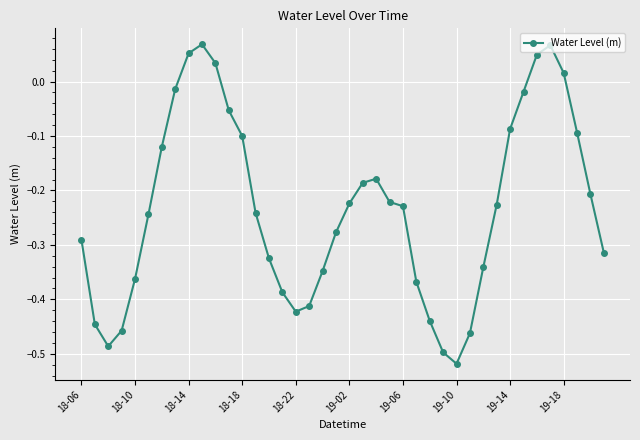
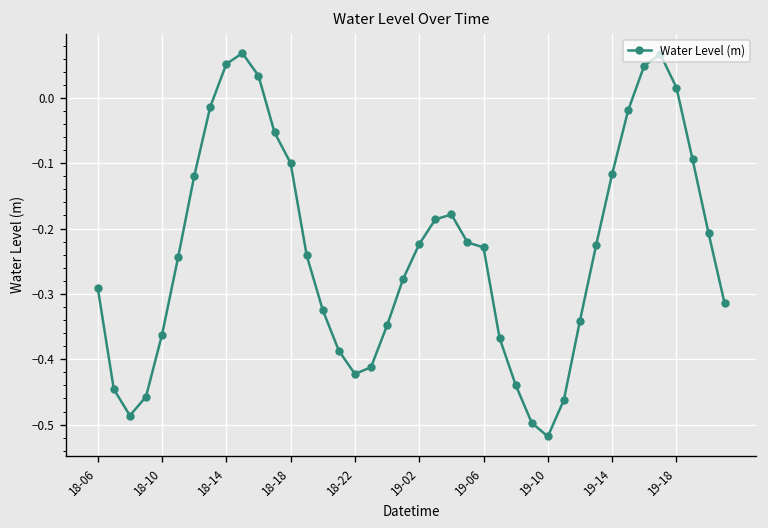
19-14: -0.09 -> -0.12
